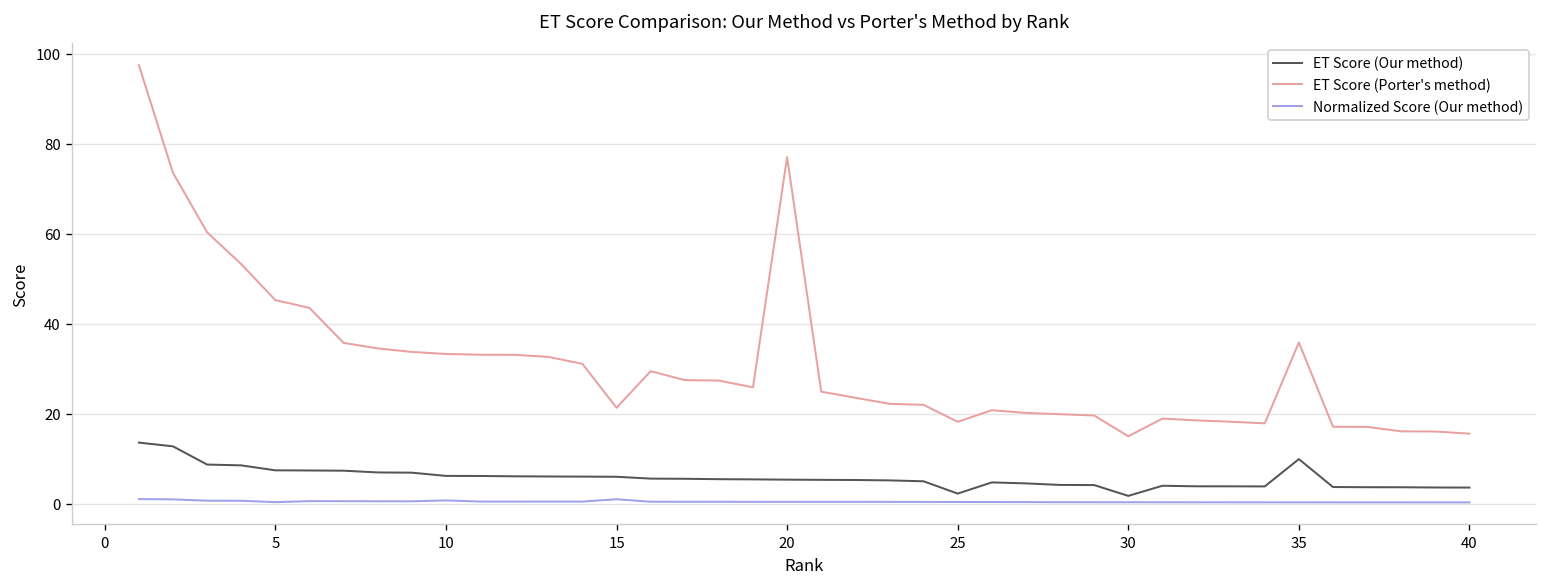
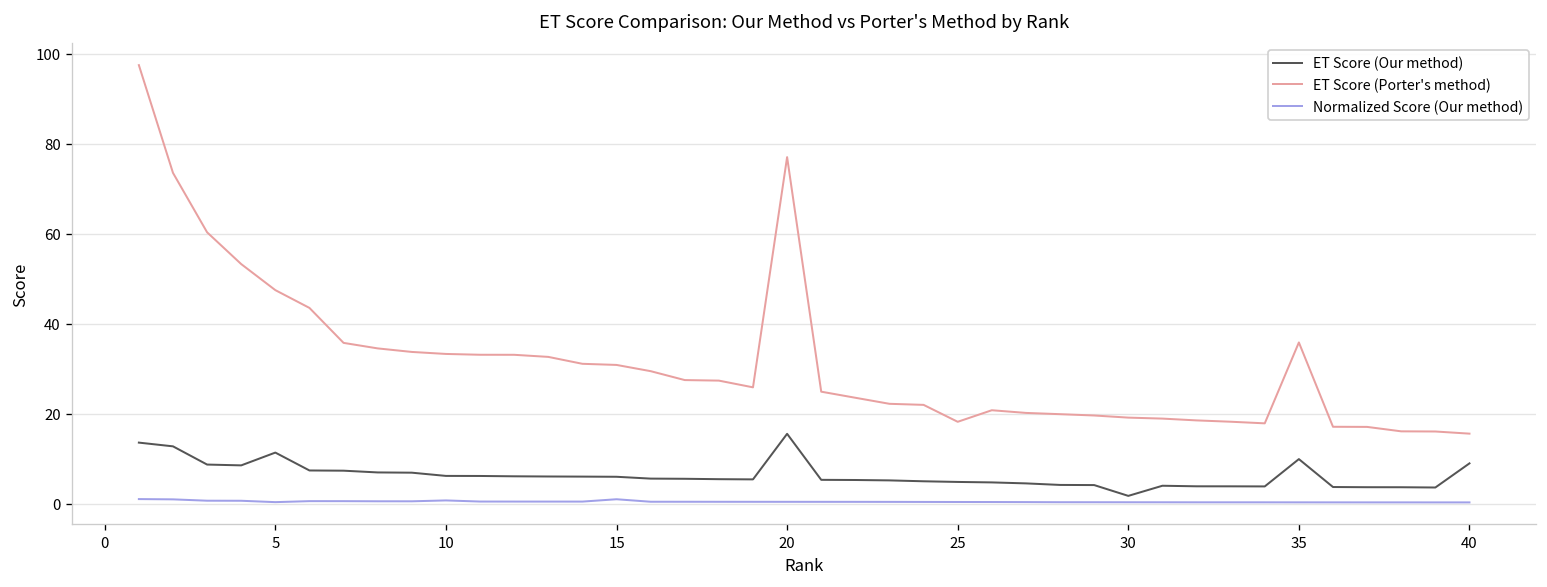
ET Score (Our method), 5: 7 -> 11
ET Score (Porter's method), 5: 45 -> 47
ET Score (Porter's method), 15: 21 -> 31
ET Score (Our method), 20: 5 -> 16
ET Score (Our method), 25: 2 -> 5
ET Score (Porter's method), 30: 15 -> 19
ET Score (Our method), 40: 4 -> 9
